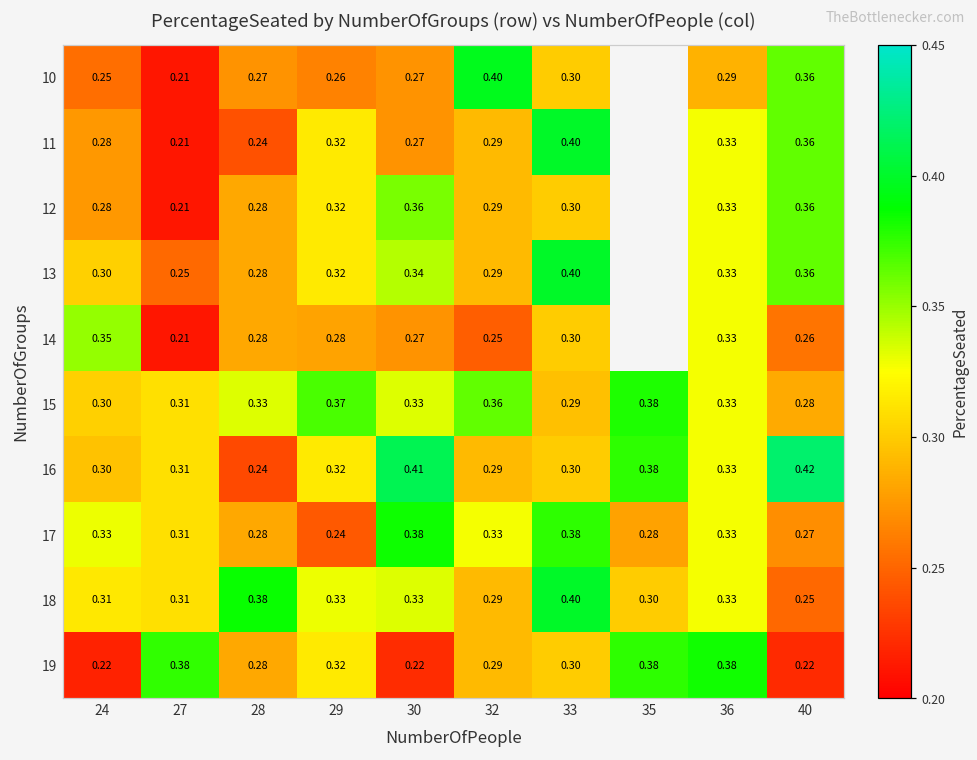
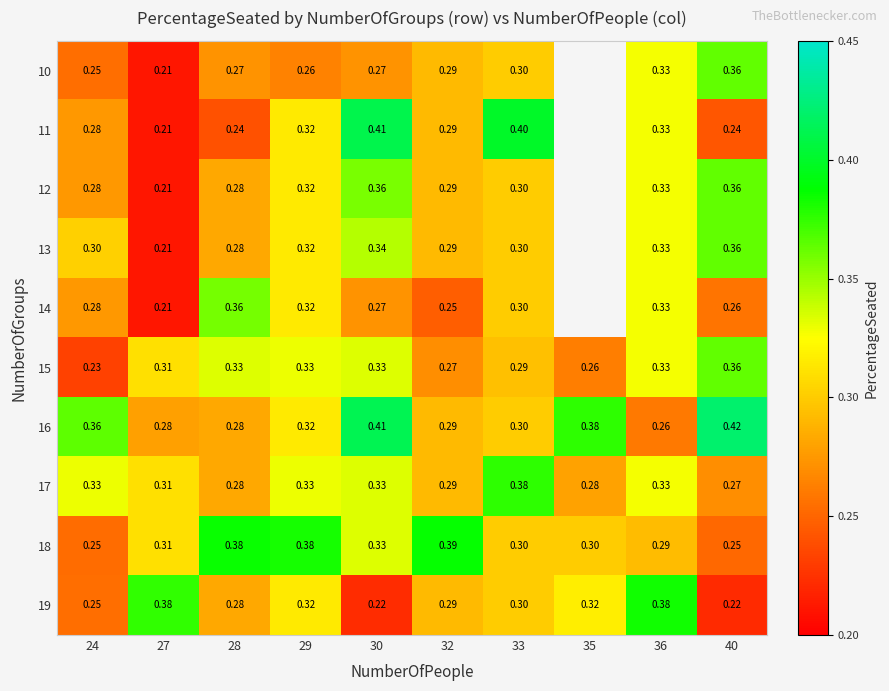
10, 32: 0.40 -> 0.29
10, 36: 0.29 -> 0.33
11, 30: 0.27 -> 0.41
11, 40: 0.36 -> 0.24
13, 27: 0.25 -> 0.21
13, 33: 0.40 -> 0.30
14, 24: 0.35 -> 0.28
14, 28: 0.28 -> 0.36
14, 29: 0.28 -> 0.32
15, 24: 0.30 -> 0.23
15, 29: 0.37 -> 0.33
15, 32: 0.36 -> 0.27
15, 35: 0.38 -> 0.26
15, 40: 0.28 -> 0.36
16, 24: 0.30 -> 0.36
16, 27: 0.31 -> 0.28
16, 28: 0.24 -> 0.28
16, 36: 0.33 -> 0.26
17, 29: 0.24 -> 0.33
17, 30: 0.38 -> 0.33
17, 32: 0.33 -> 0.29
18, 24: 0.31 -> 0.25
18, 29: 0.33 -> 0.38
18, 32: 0.29 -> 0.39
18, 33: 0.40 -> 0.30
18, 36: 0.33 -> 0.29
19, 24: 0.22 -> 0.25
19, 35: 0.38 -> 0.32
